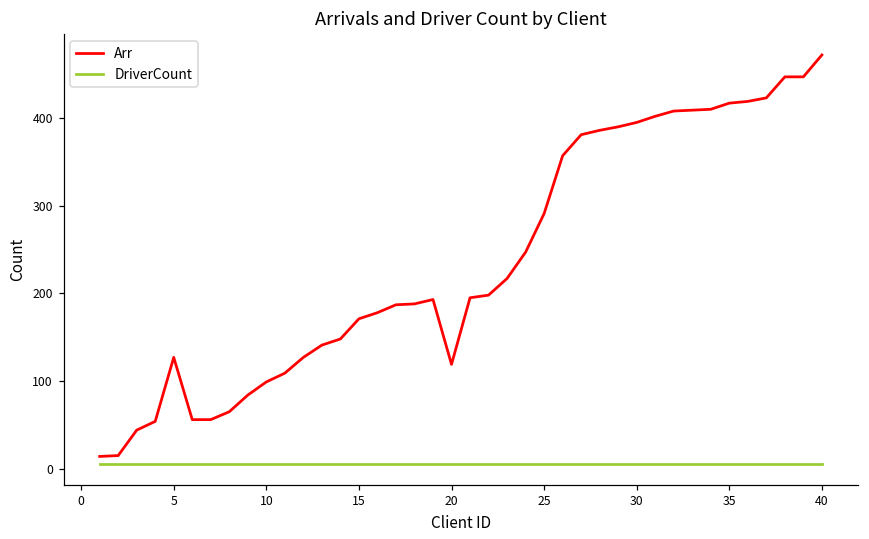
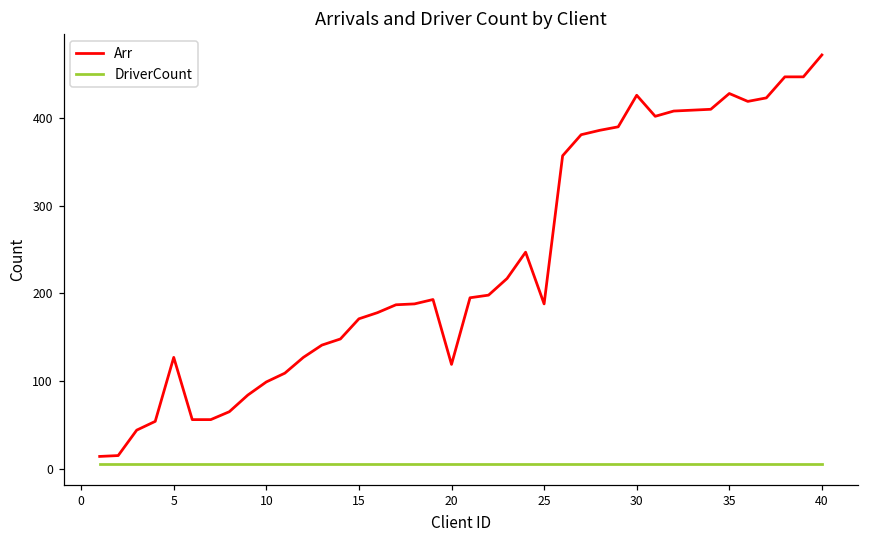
Arr, 25: 290 -> 190
Arr, 30: 400 -> 430
Arr, 35: 420 -> 430
